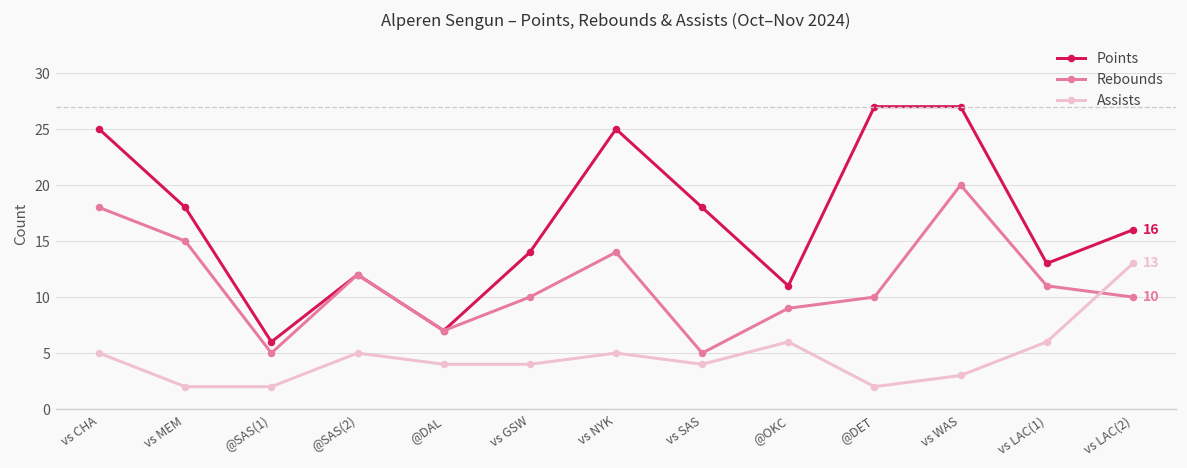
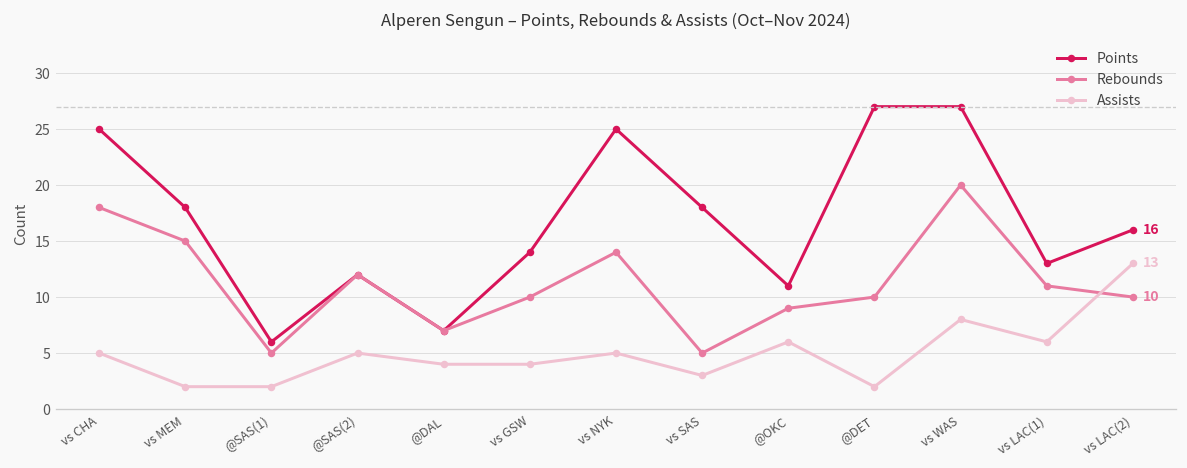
Assists, vs SAS: 4 -> 3
Assists, vs WAS: 3 -> 8
